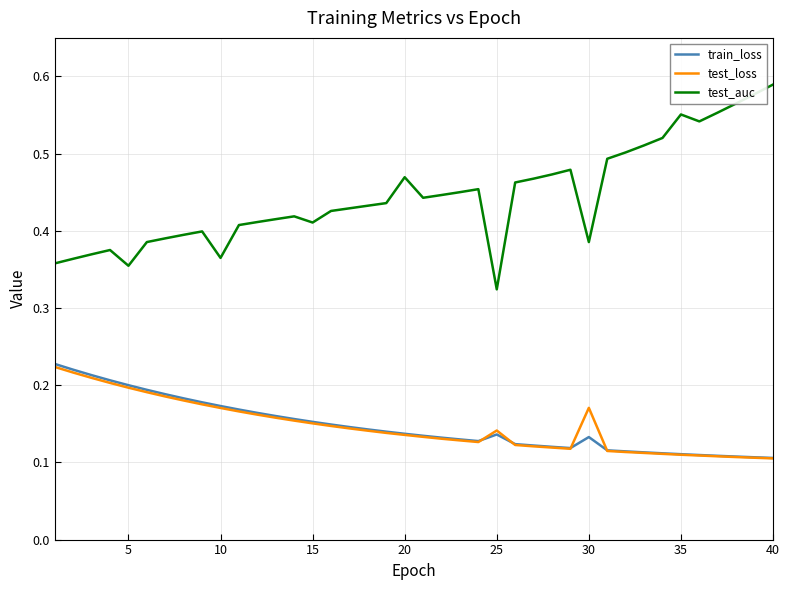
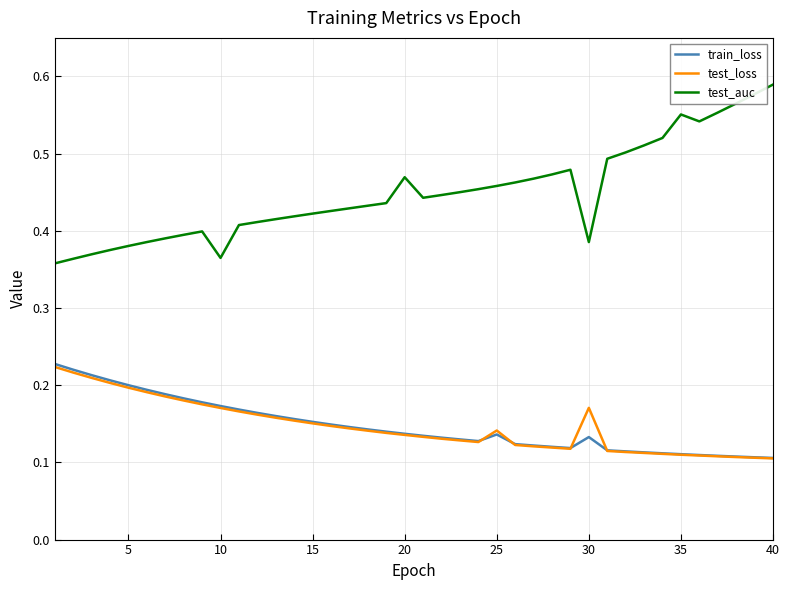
test_auc, 5: 0.35 -> 0.38
test_auc, 15: 0.41 -> 0.42
test_auc, 25: 0.32 -> 0.46
